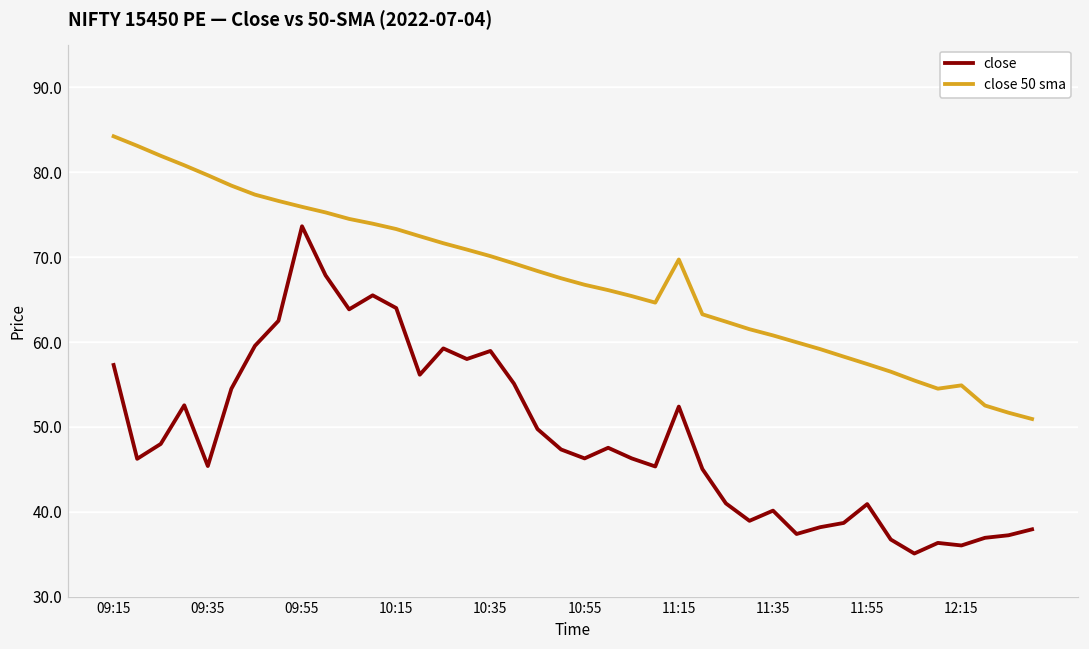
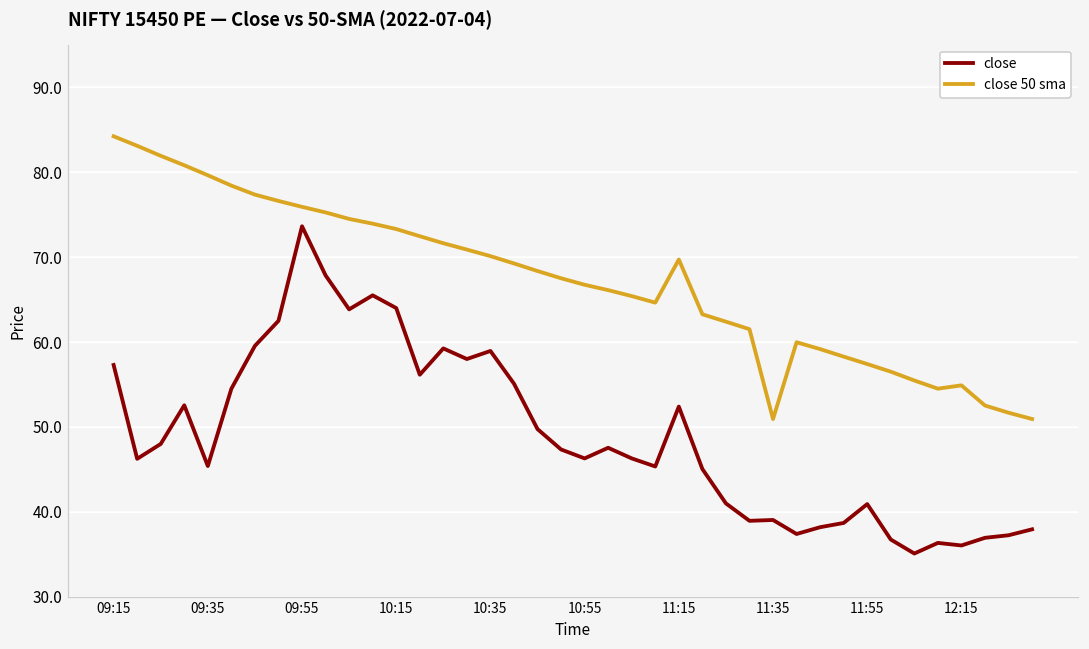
close, 11:35: 40 -> 39
close 50 sma, 11:35: 61 -> 51
